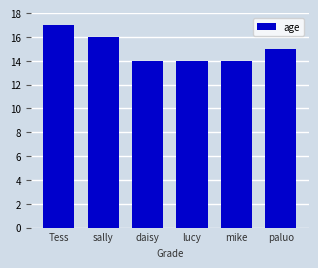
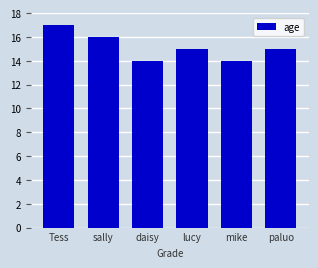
lucy: 14 -> 15
